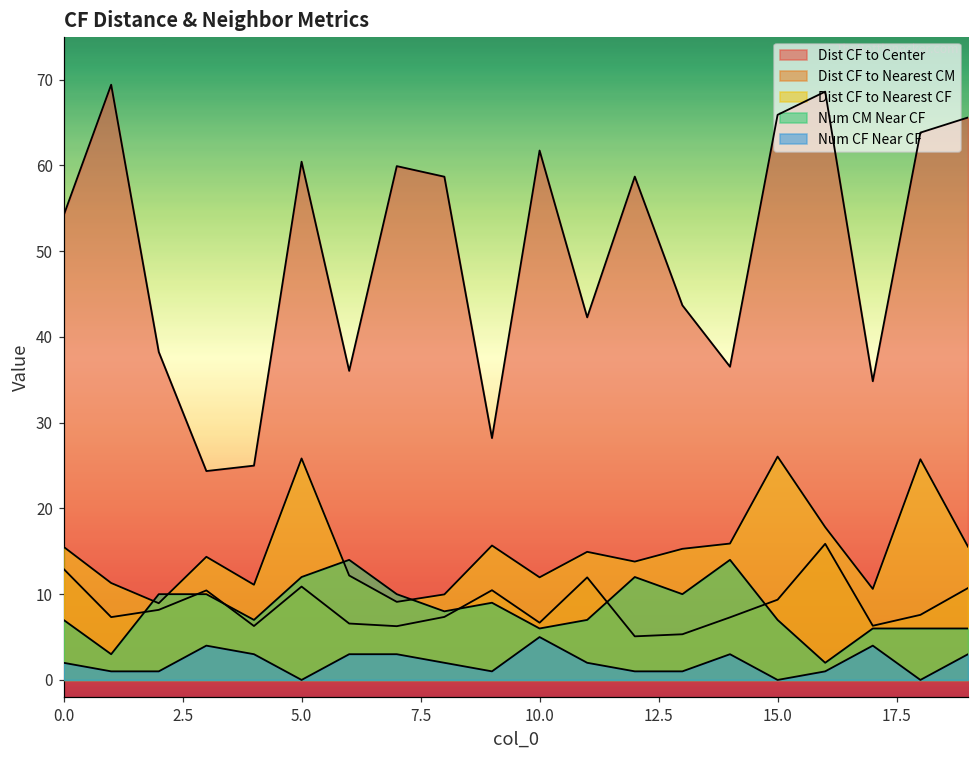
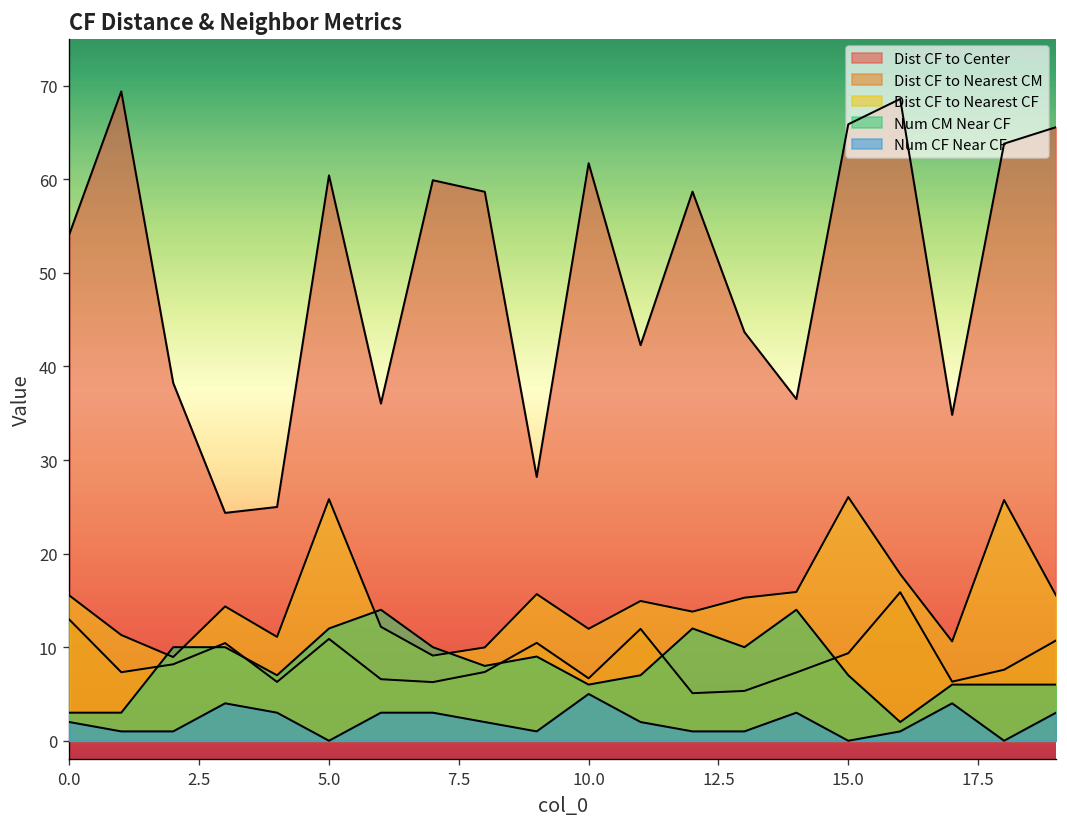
Num CM Near CF, 0.0: 7 -> 3
